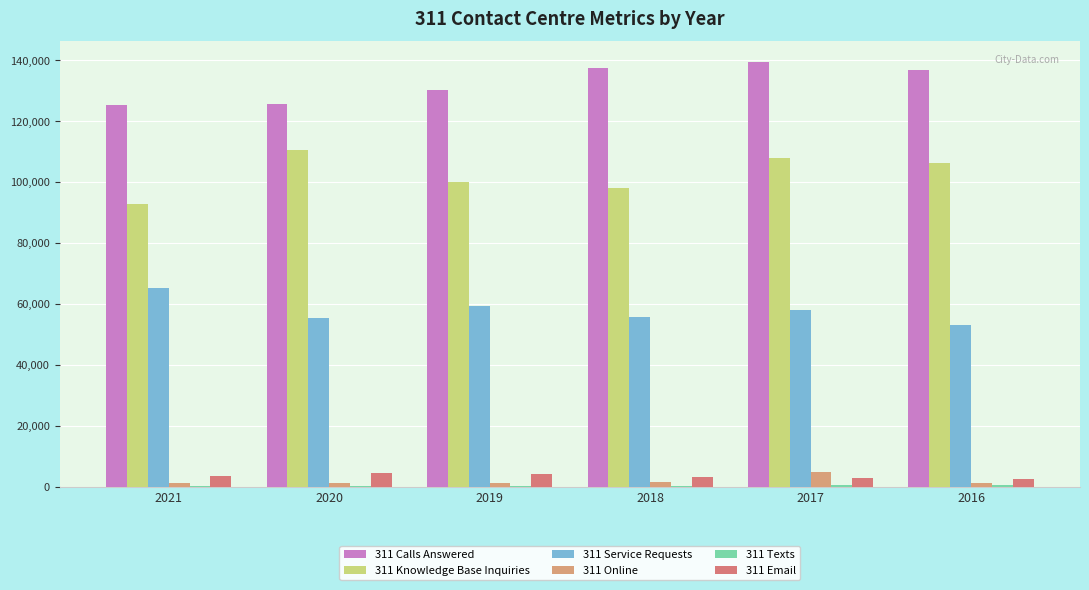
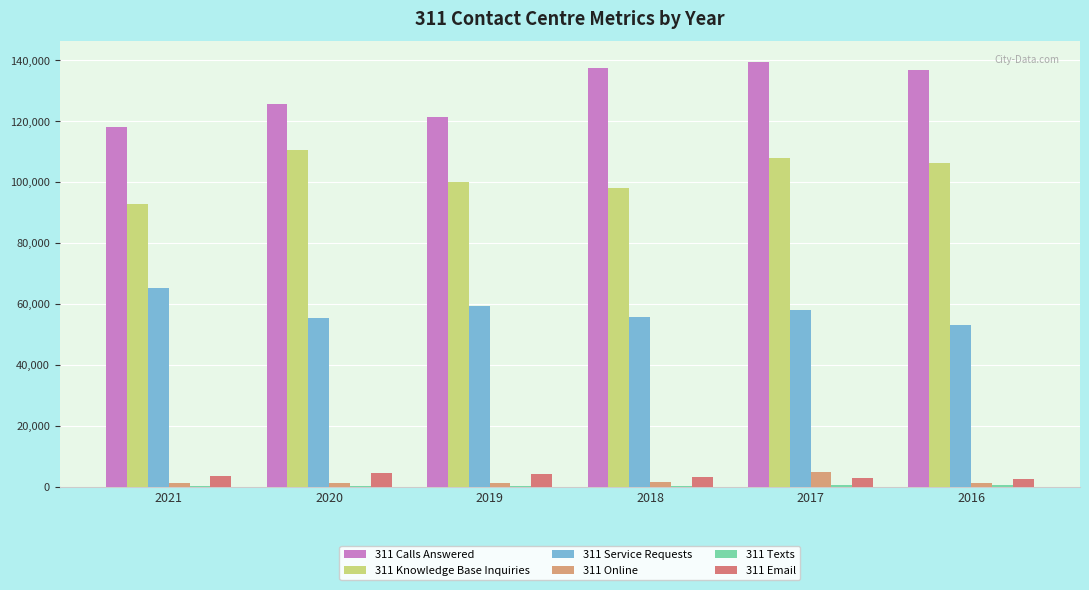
311 Calls Answered, 2021: 125,000 -> 118,000
311 Calls Answered, 2019: 130,000 -> 121,000
